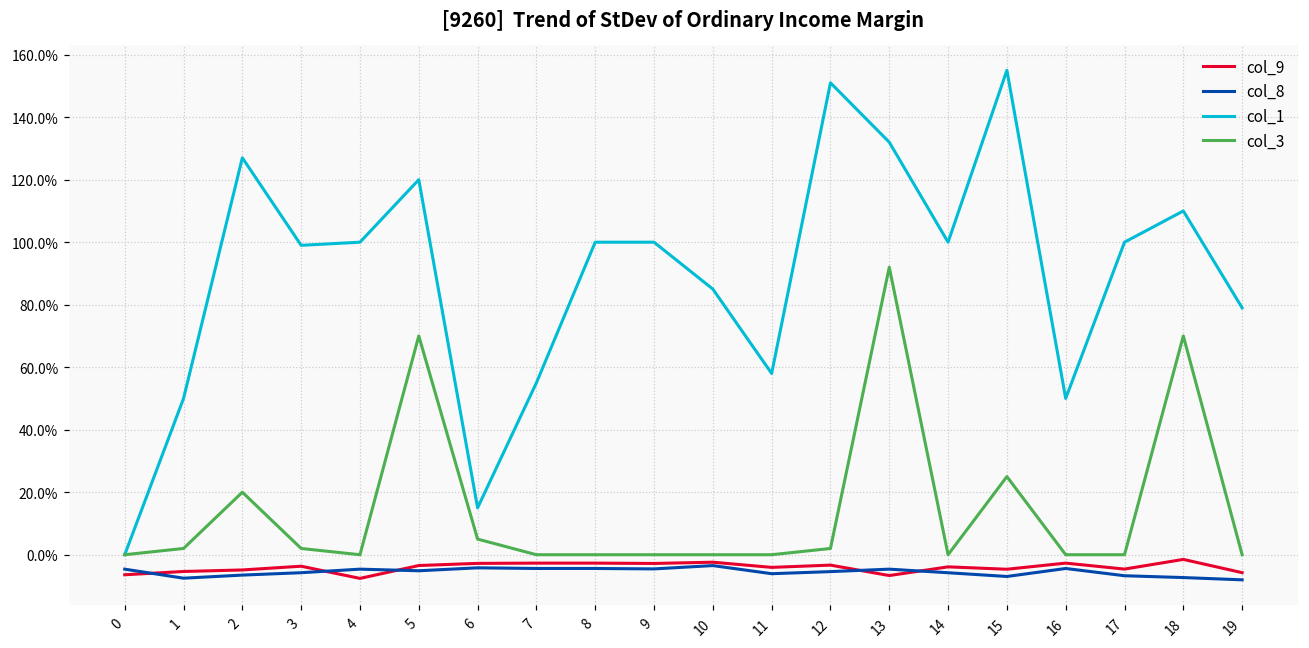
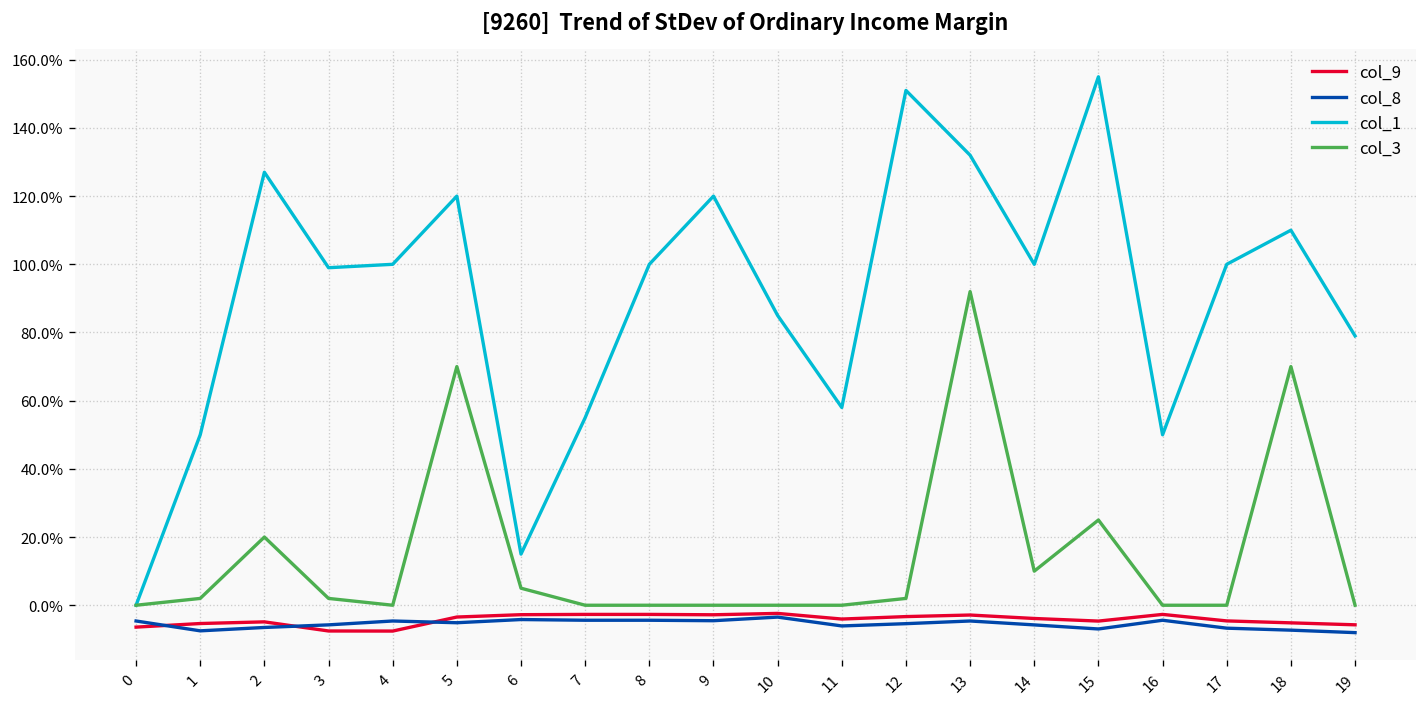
col_9, 3: -4% -> -8%
col_1, 9: 100% -> 120%
col_9, 13: -7% -> -3%
col_3, 14: 0% -> 10%
col_9, 18: -1% -> -5%
